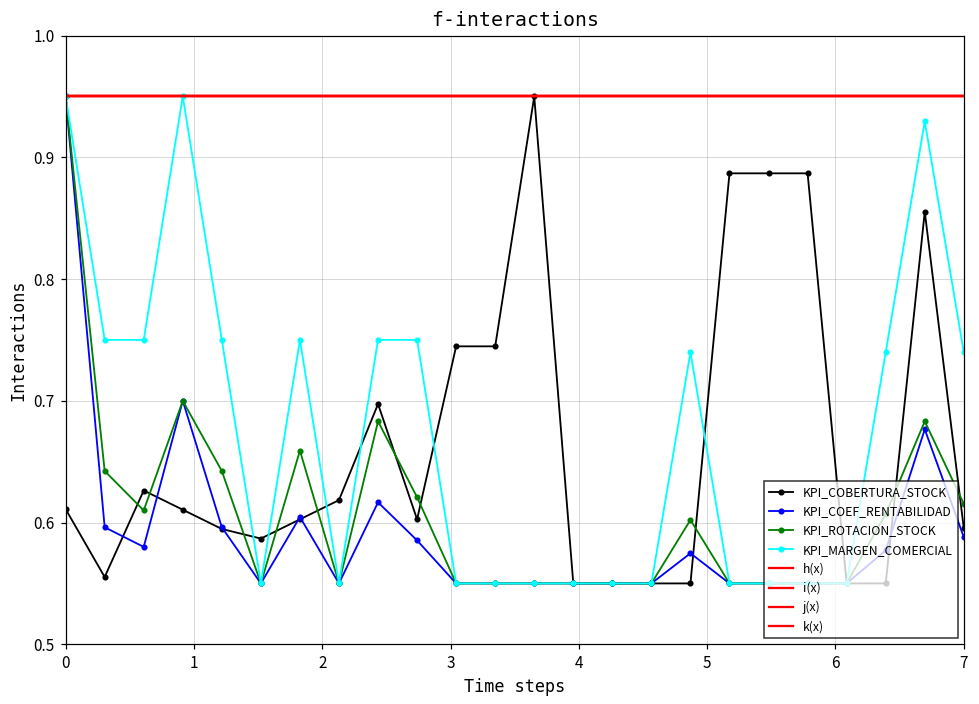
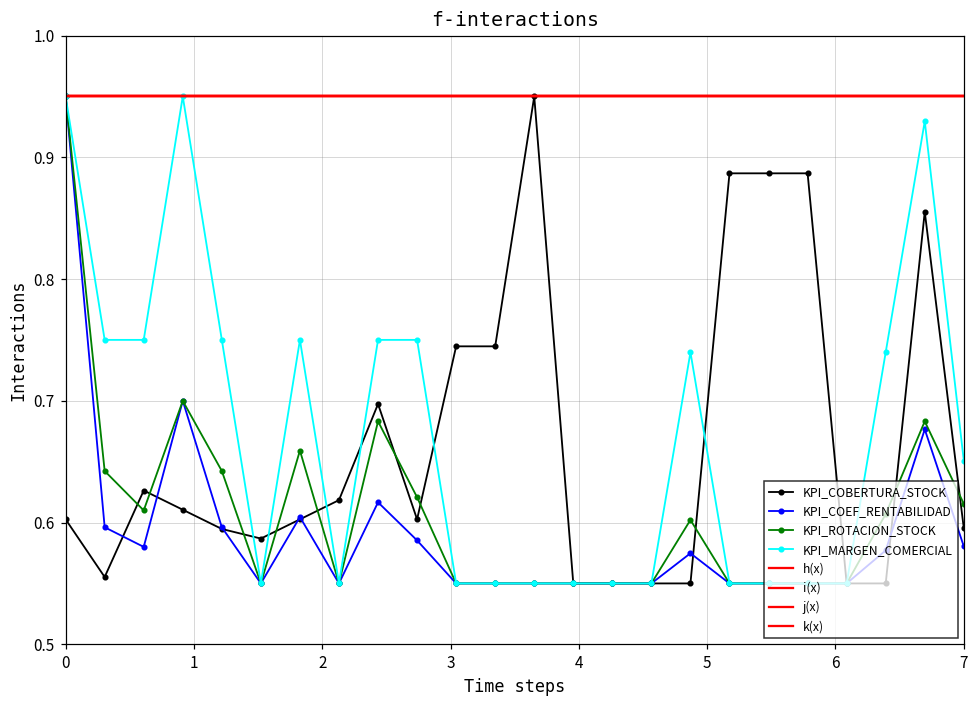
KPI_COBERTURA_STOCK, 0: 0.611 -> 0.603
KPI_COEF_RENTABILIDAD, 7: 0.588 -> 0.580
KPI_MARGEN_COMERCIAL, 7: 0.740 -> 0.651
